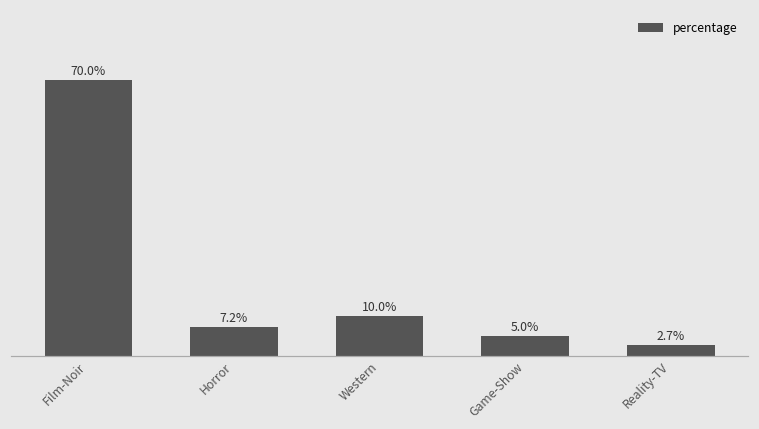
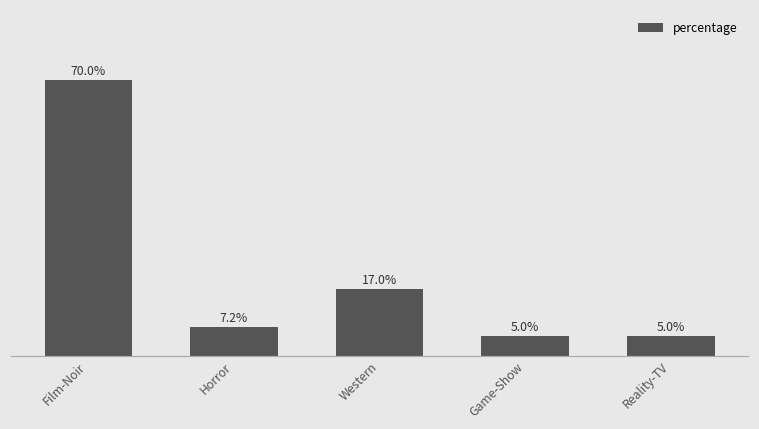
Western: 10.0% -> 17.0%
Reality-TV: 2.7% -> 5.0%
